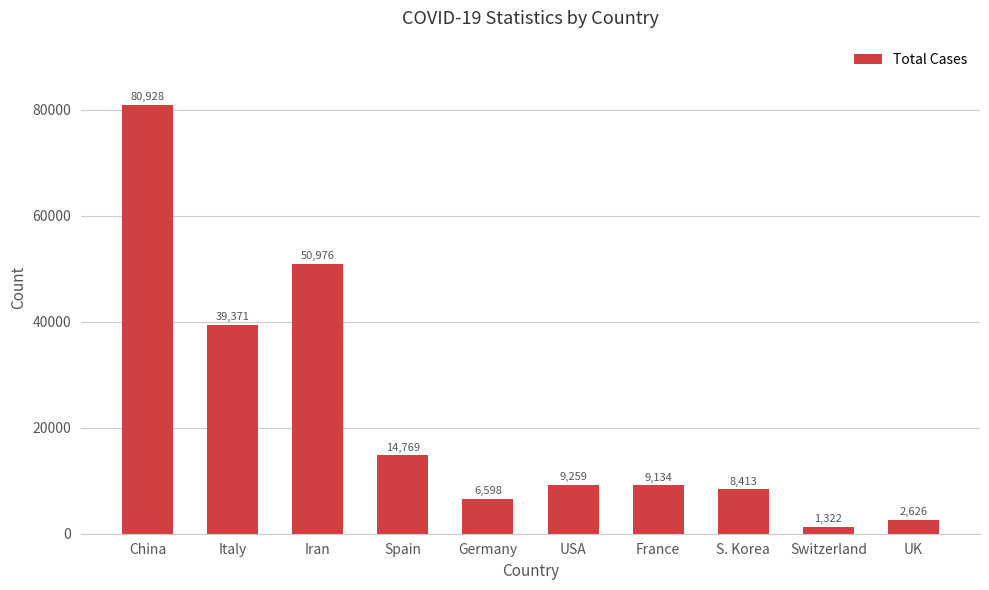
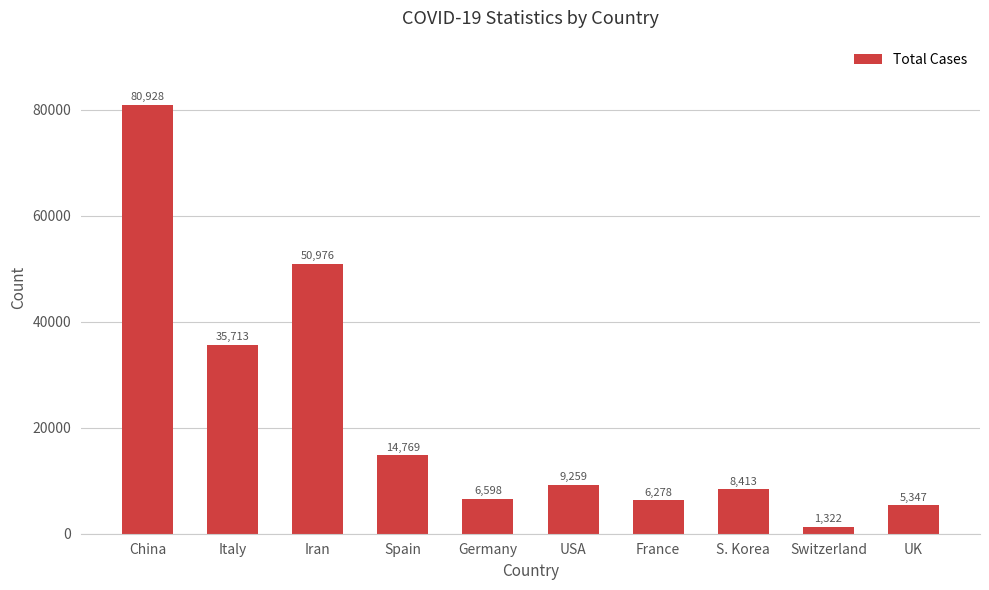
Italy: 39,371 -> 35,713
France: 9,134 -> 6,278
UK: 2,626 -> 5,347
